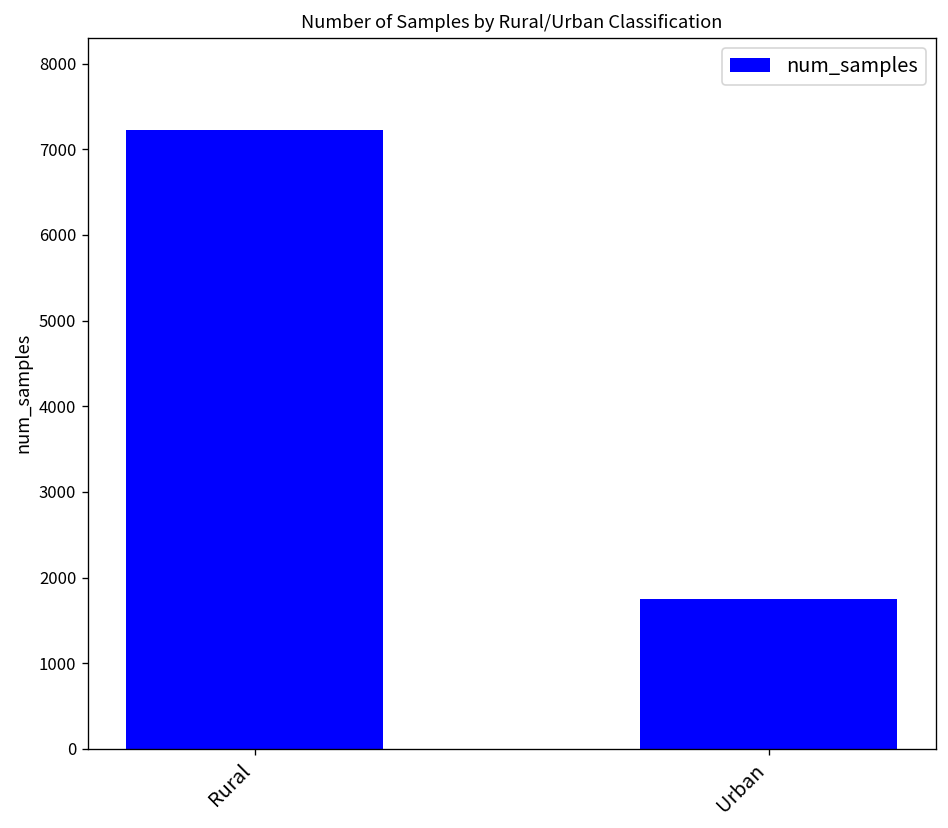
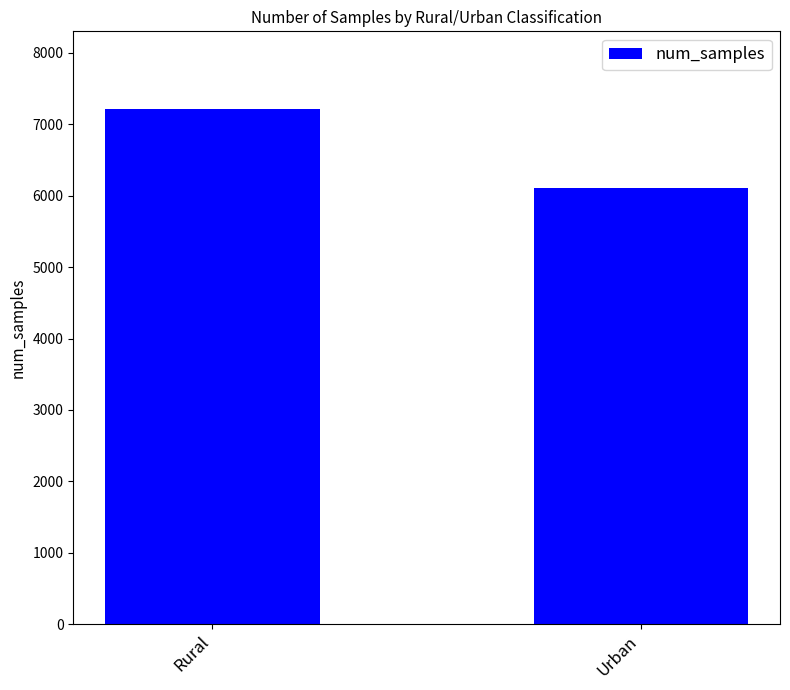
Urban: 1800 -> 6100
